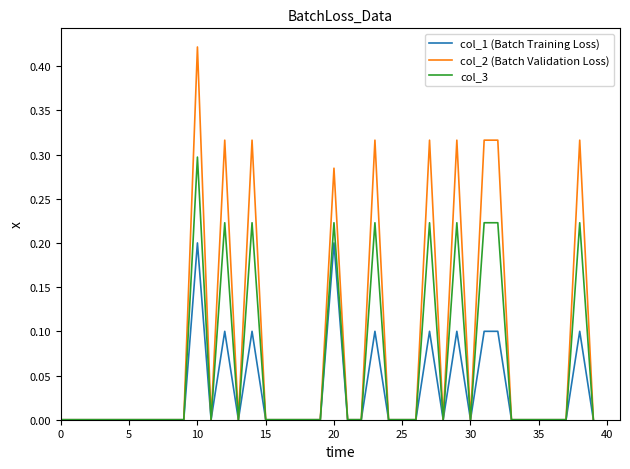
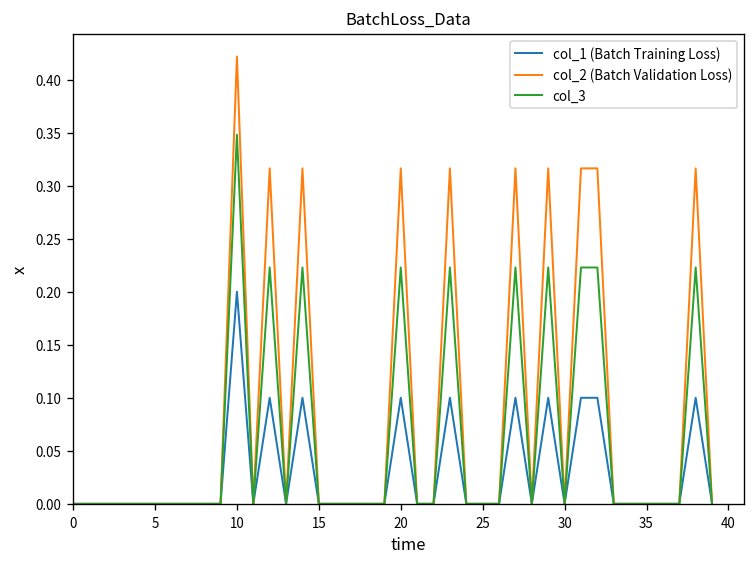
col_3, 10: 0.30 -> 0.35
col_1 (Batch Training Loss), 20: 0.2 -> 0.1
col_2 (Batch Validation Loss), 20: 0.28 -> 0.32
